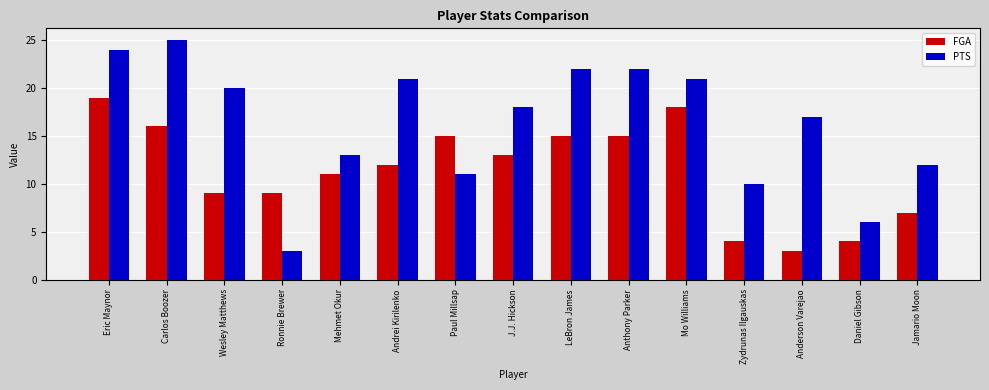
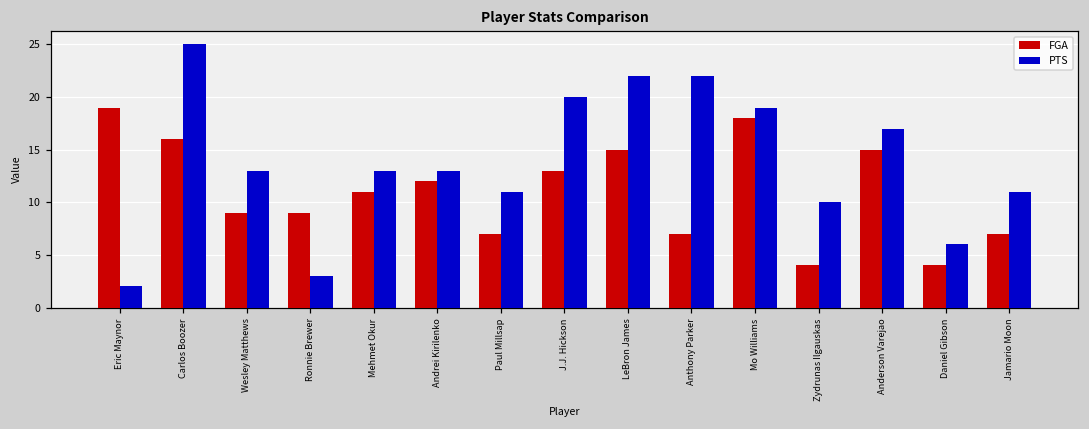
PTS, Eric Maynor: 24 -> 2
PTS, Wesley Matthews: 20 -> 13
PTS, Andrei Kirilenko: 21 -> 13
FGA, Paul Millsap: 15 -> 7
PTS, J.J. Hickson: 18 -> 20
FGA, Anthony Parker: 15 -> 7
PTS, Mo Williams: 21 -> 19
FGA, Anderson Varejao: 3 -> 15
PTS, Jamario Moon: 12 -> 11
